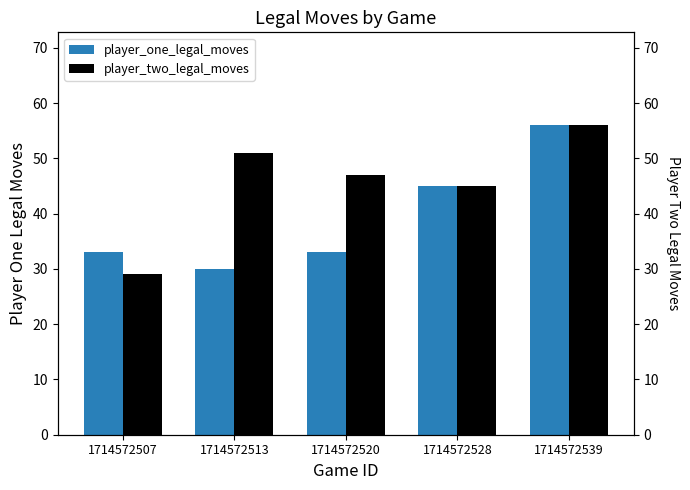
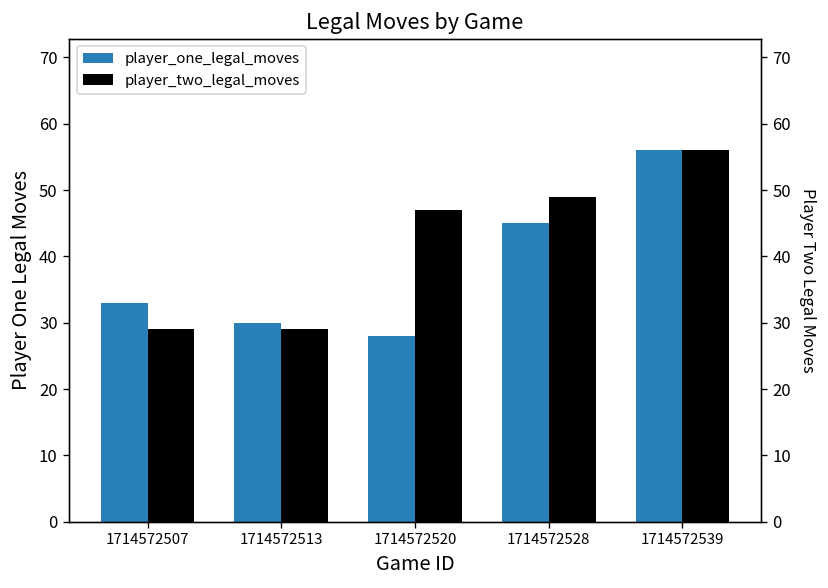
player_two_legal_moves, 1714572513: 51 -> 29
player_one_legal_moves, 1714572520: 33 -> 28
player_two_legal_moves, 1714572528: 45 -> 49
